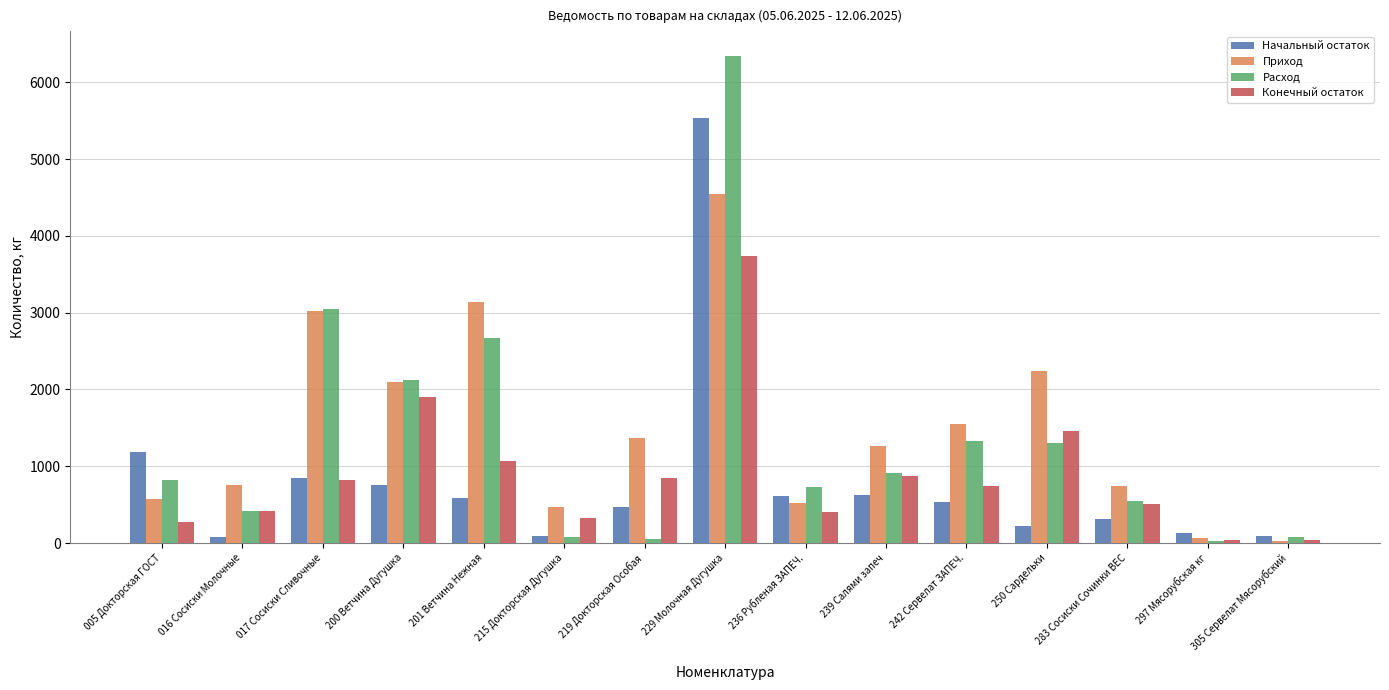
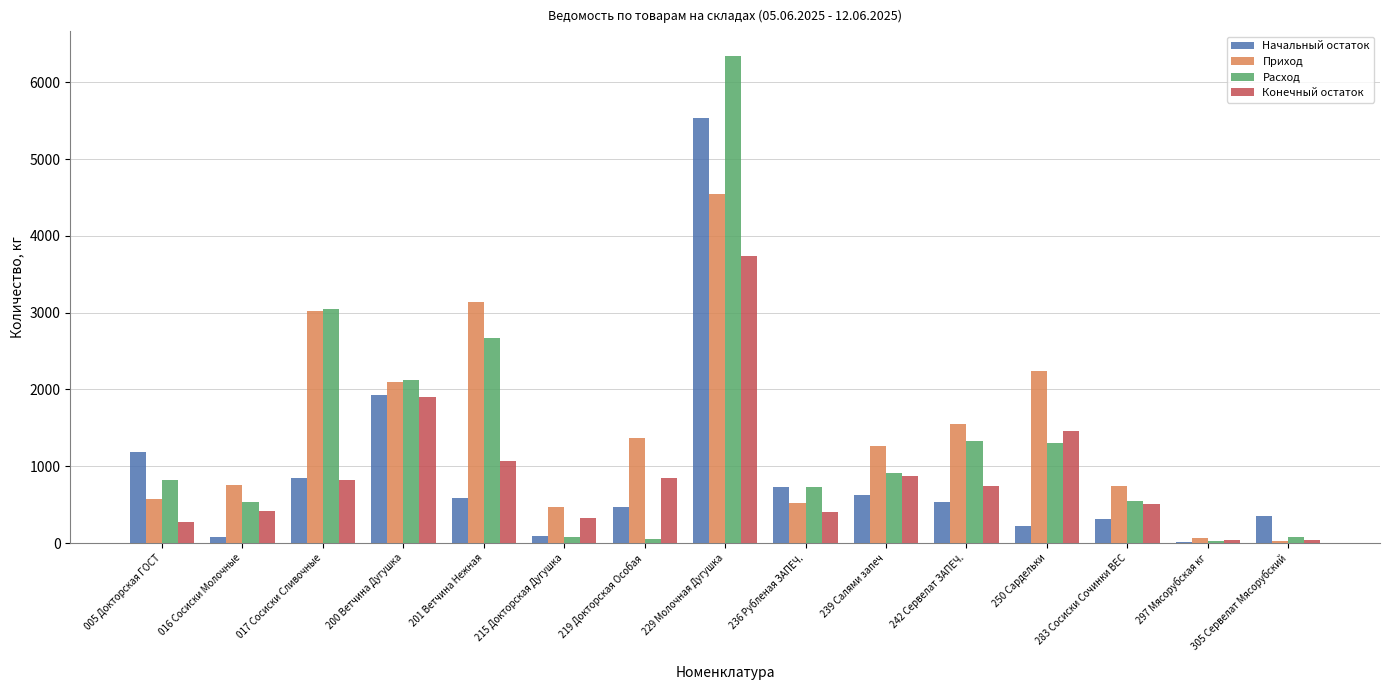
Расход, 016 Сосиски Молочные: 400 -> 500
Начальный остаток, 200 Ветчина Дугушка: 800 -> 1900
Начальный остаток, 236 Рубленая ЗАПЕЧ.: 600 -> 700
Начальный остаток, 297 Мясорубская кг: 100 -> 0
Начальный остаток, 305 Сервелат Мясорубский: 100 -> 400
